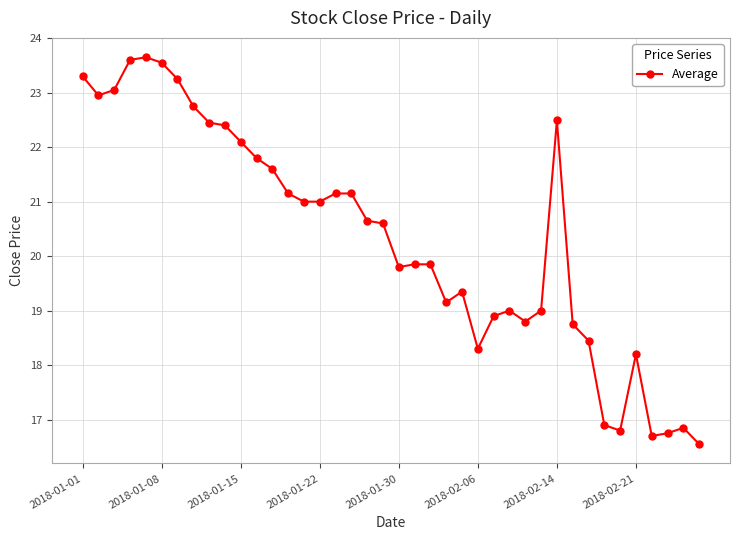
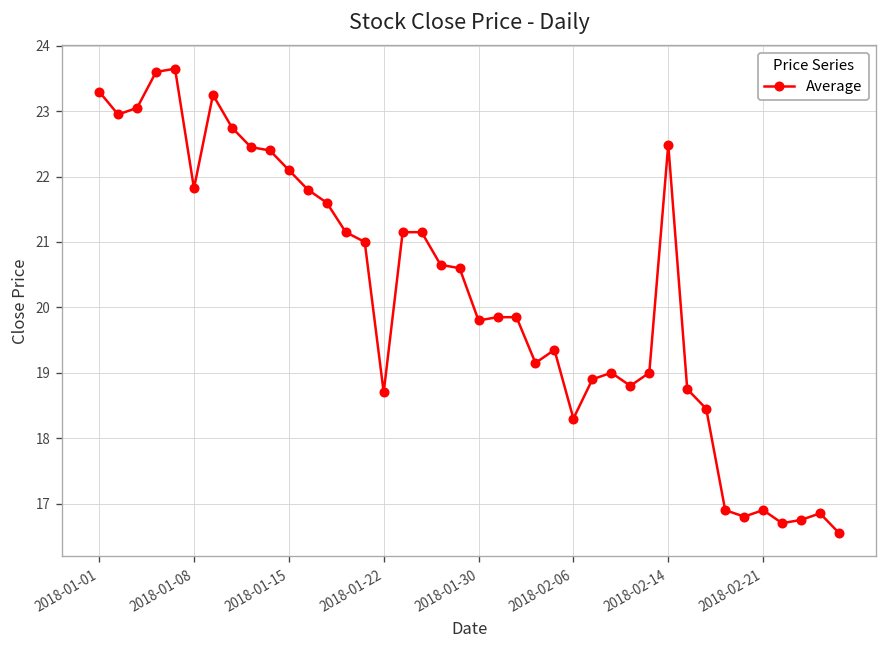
2018-01-08: 23.6 -> 21.8
2018-01-22: 21.0 -> 18.7
2018-02-21: 18.2 -> 16.9
